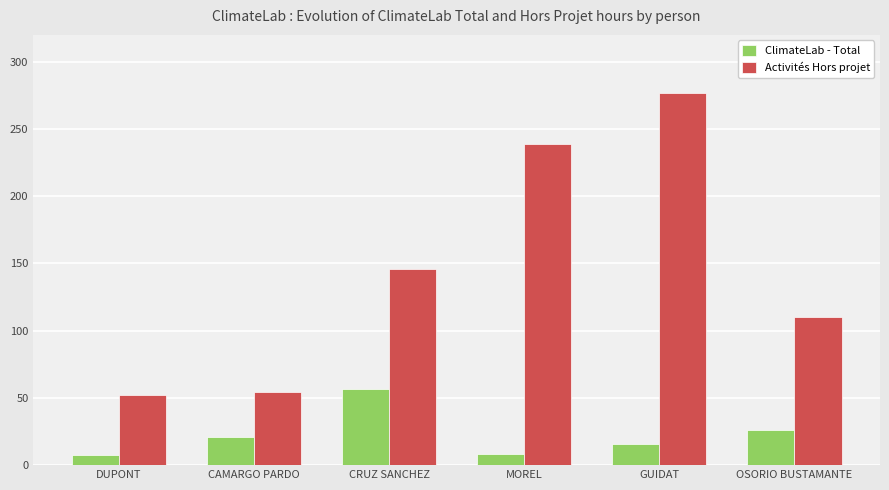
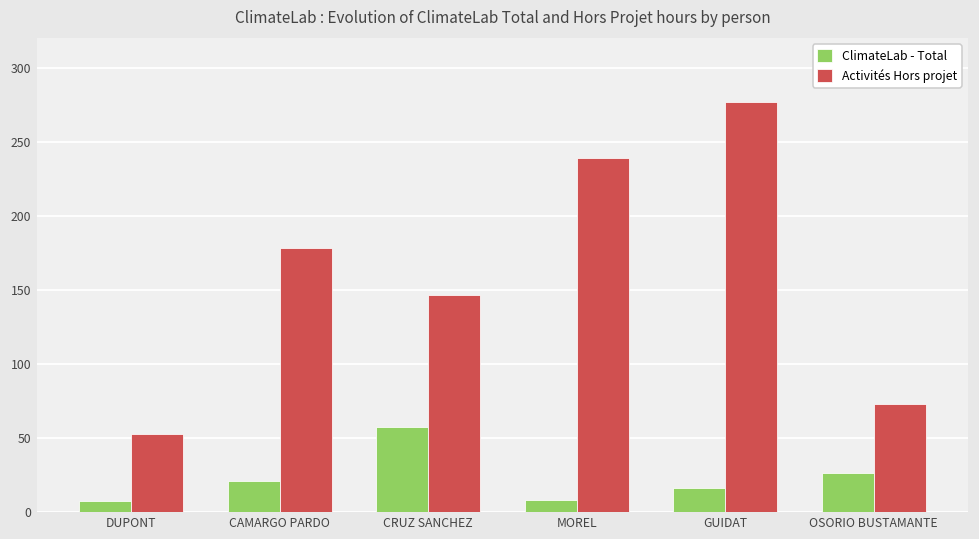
Activités Hors projet, CAMARGO PARDO: 55 -> 179
Activités Hors projet, OSORIO BUSTAMANTE: 110 -> 73
